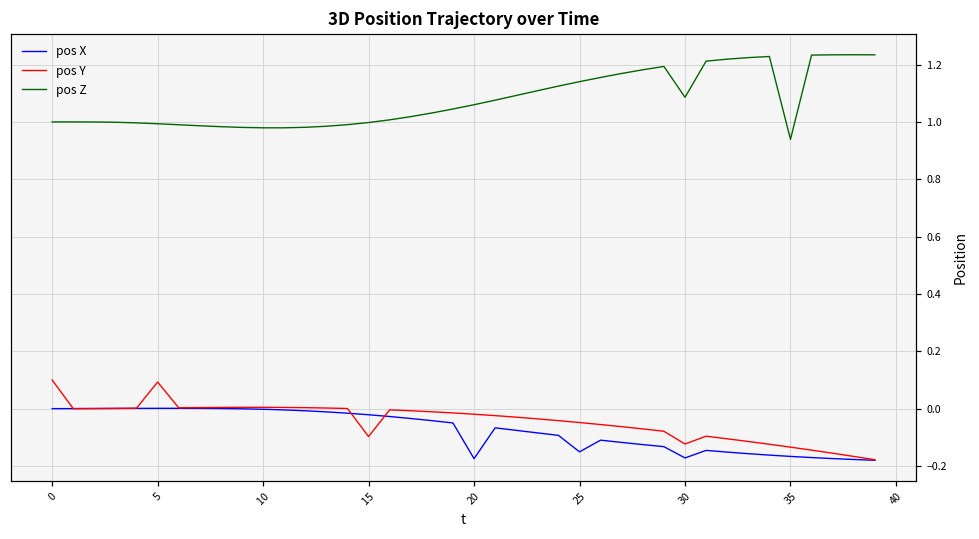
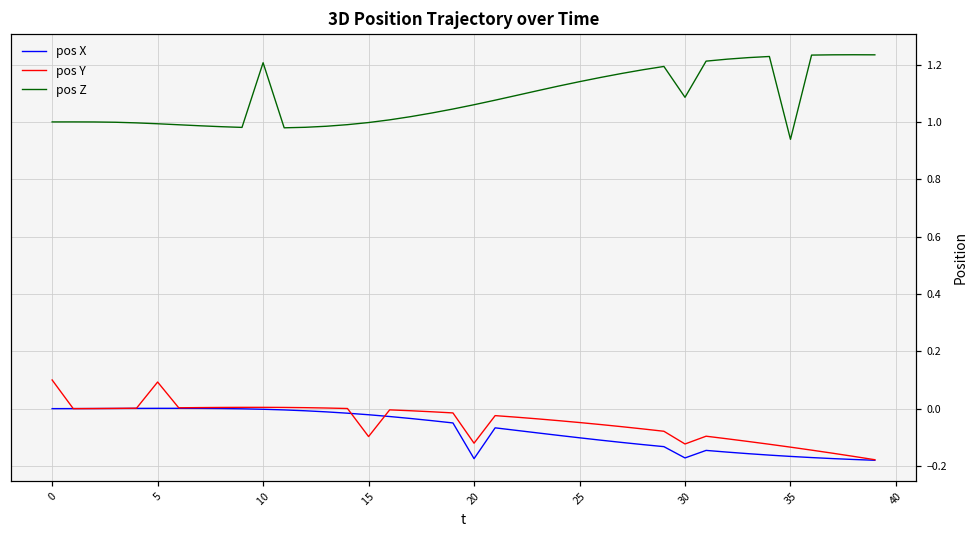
pos Z, 10: 0.98 -> 1.21
pos Y, 20: -0.02 -> -0.12
pos X, 25: -0.15 -> -0.10
